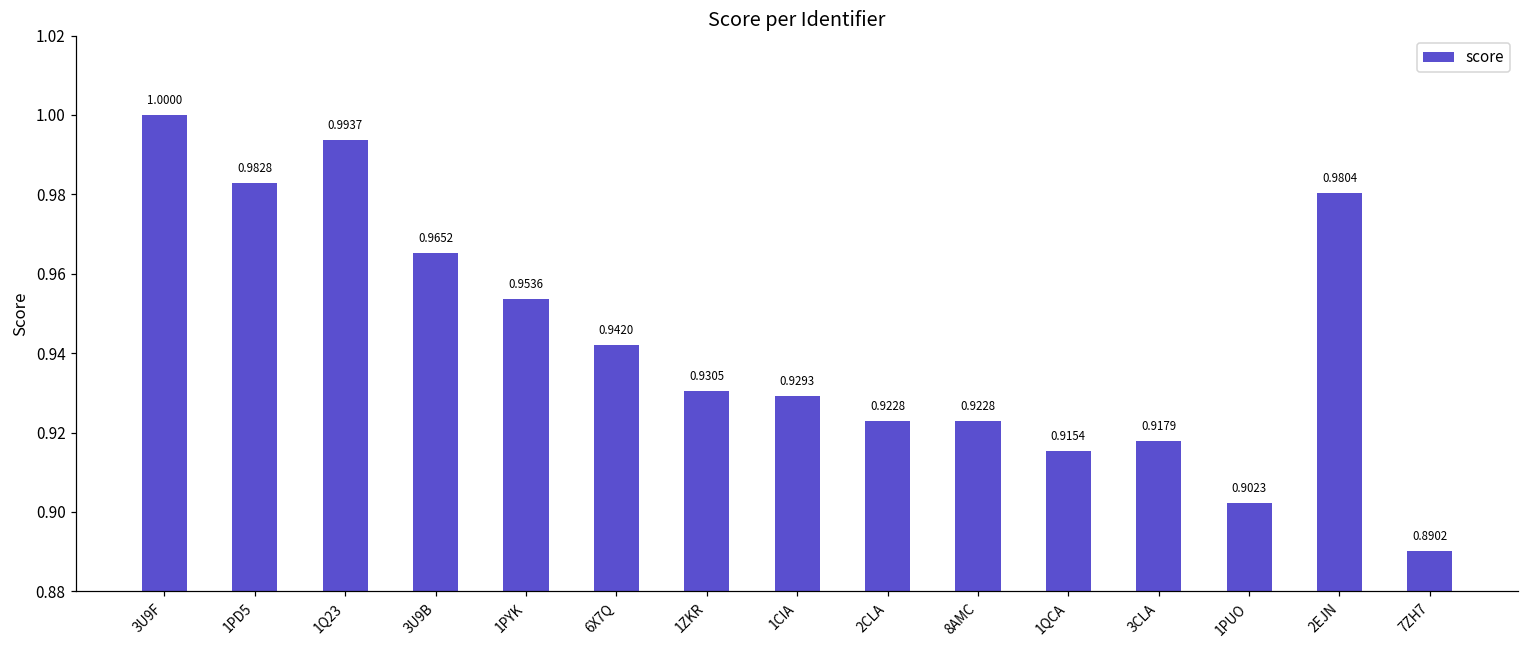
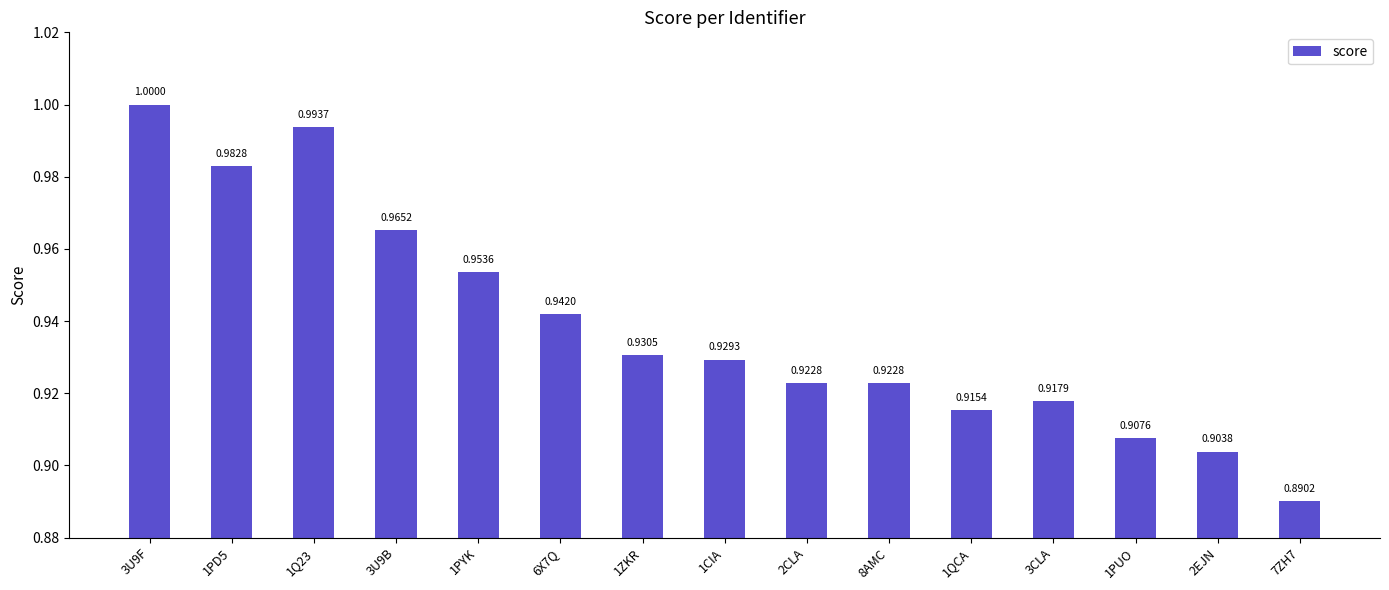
1PUO: 0.9023 -> 0.9076
2EJN: 0.9804 -> 0.9038
